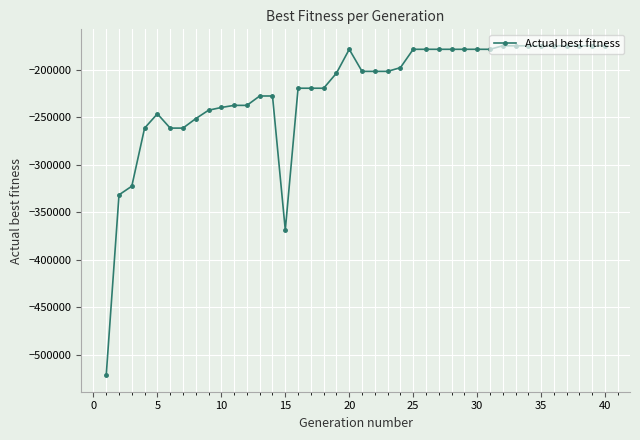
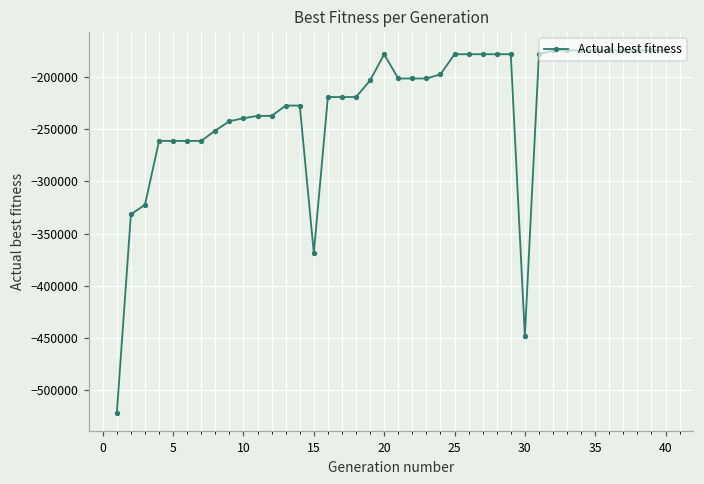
5: -250000 -> -260000
30: -180000 -> -450000
